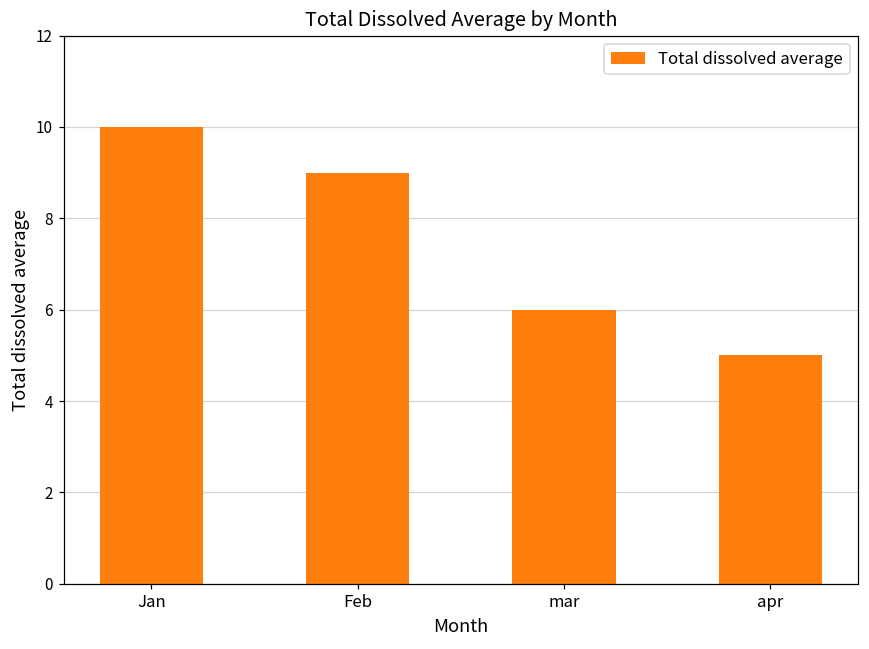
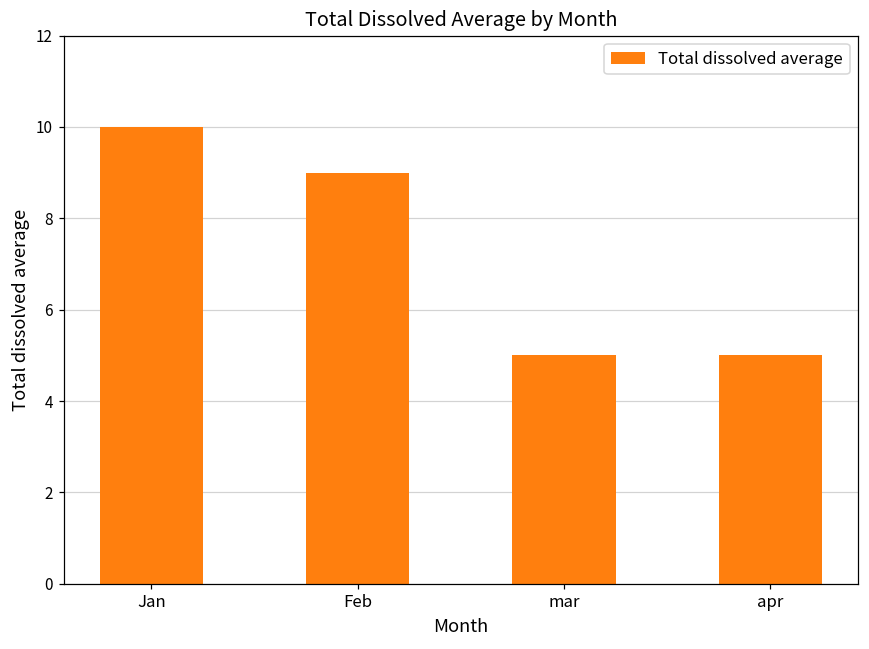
mar: 6 -> 5
